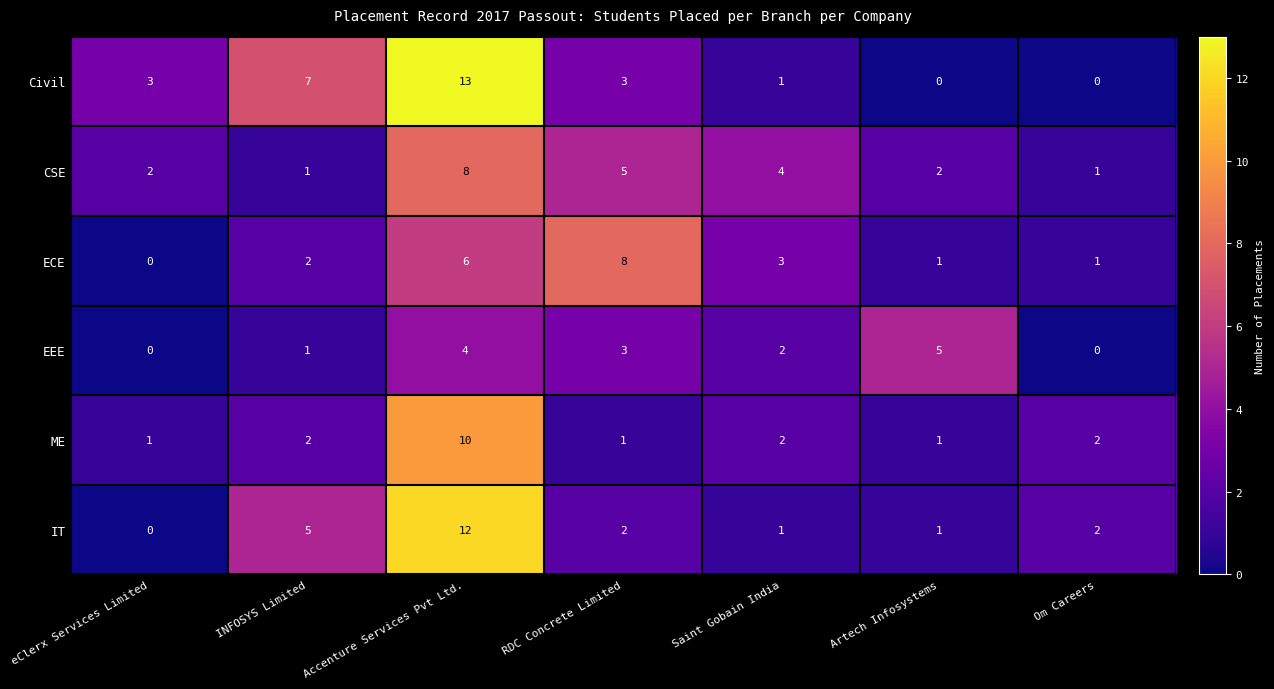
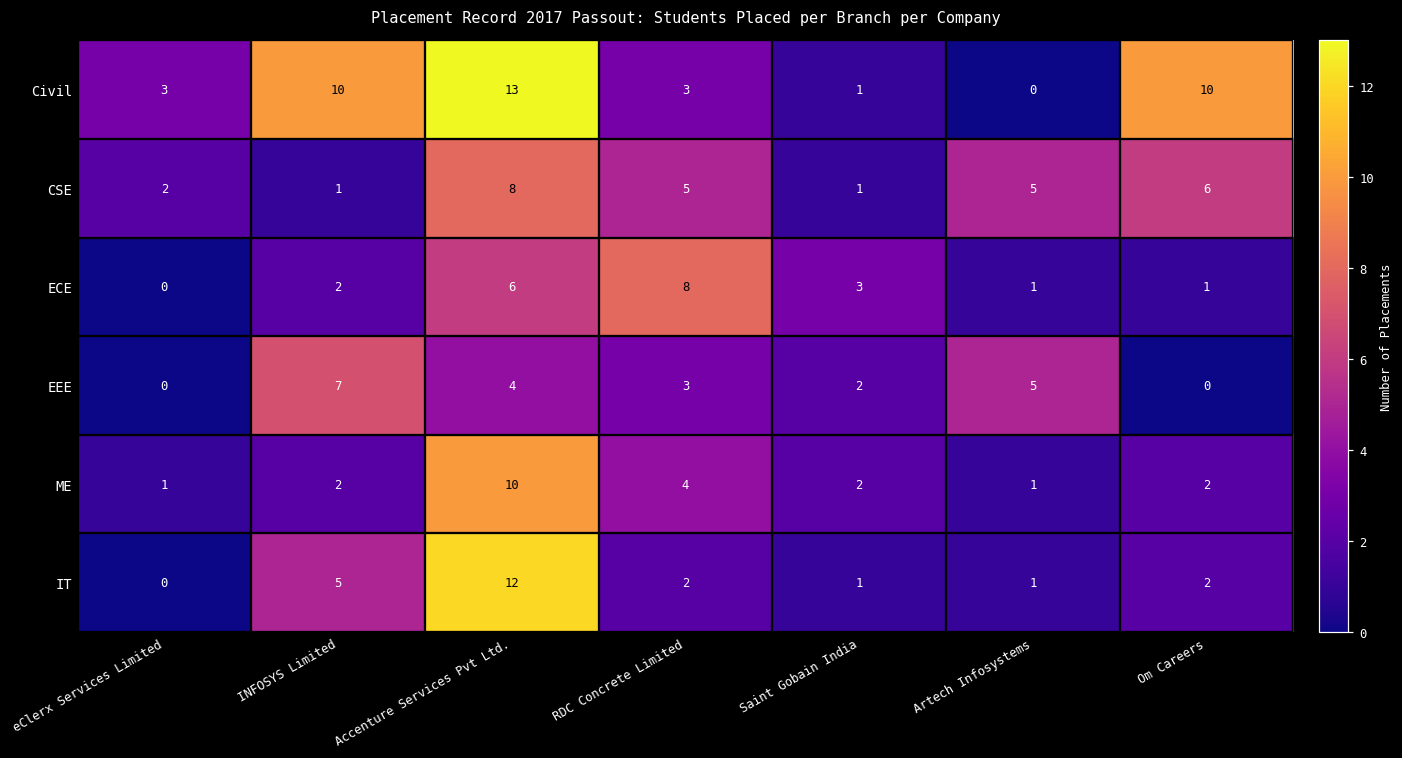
Civil, INFOSYS Limited: 7 -> 10
Civil, Om Careers: 0 -> 10
CSE, Saint Gobain India: 4 -> 1
CSE, Artech Infosystems: 2 -> 5
CSE, Om Careers: 1 -> 6
EEE, INFOSYS Limited: 1 -> 7
ME, RDC Concrete Limited: 1 -> 4
